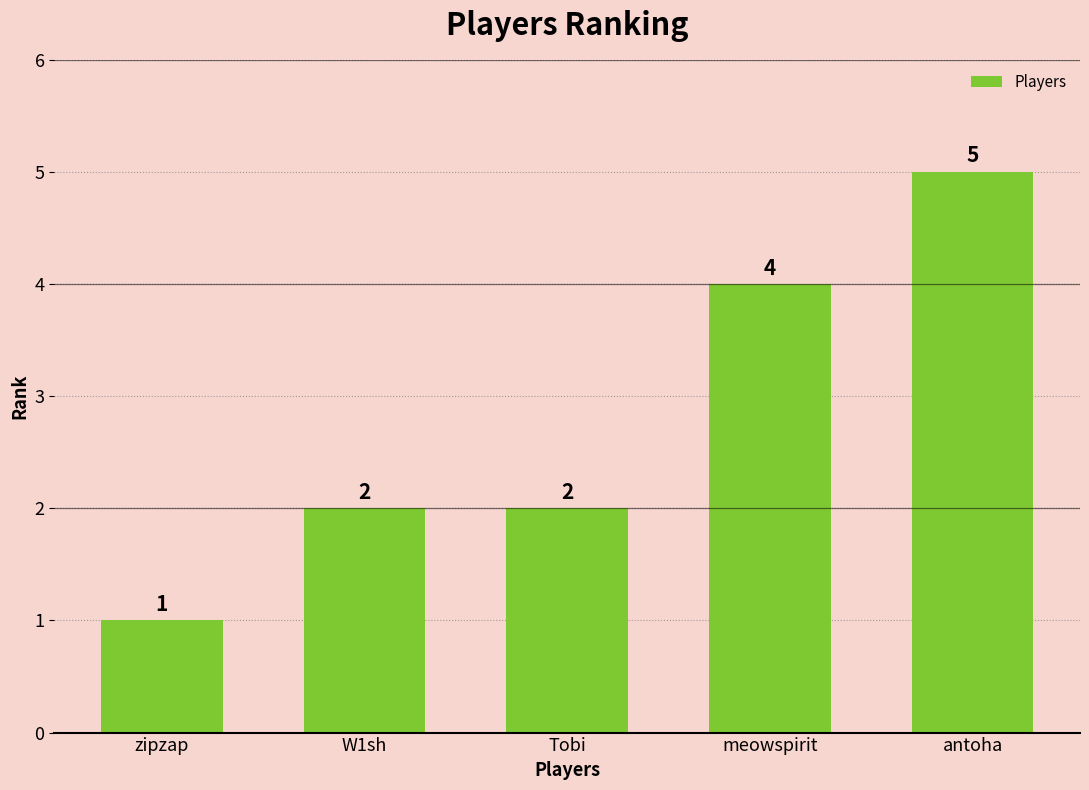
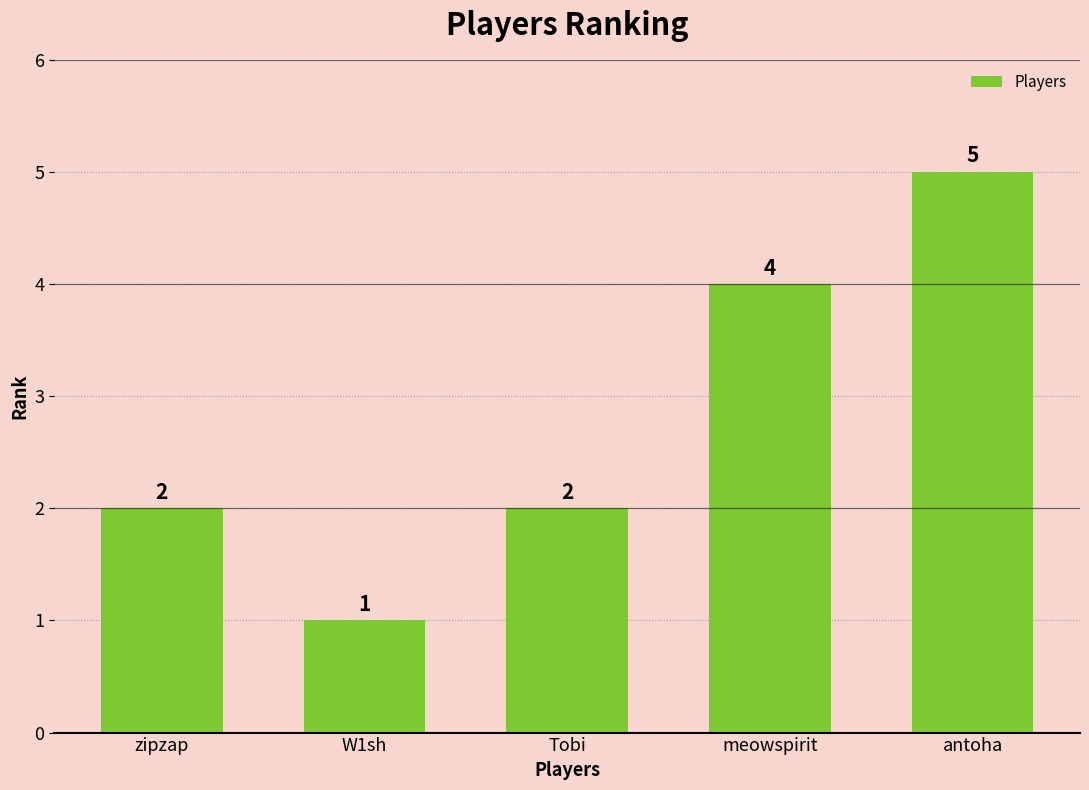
zipzap: 1 -> 2
W1sh: 2 -> 1
